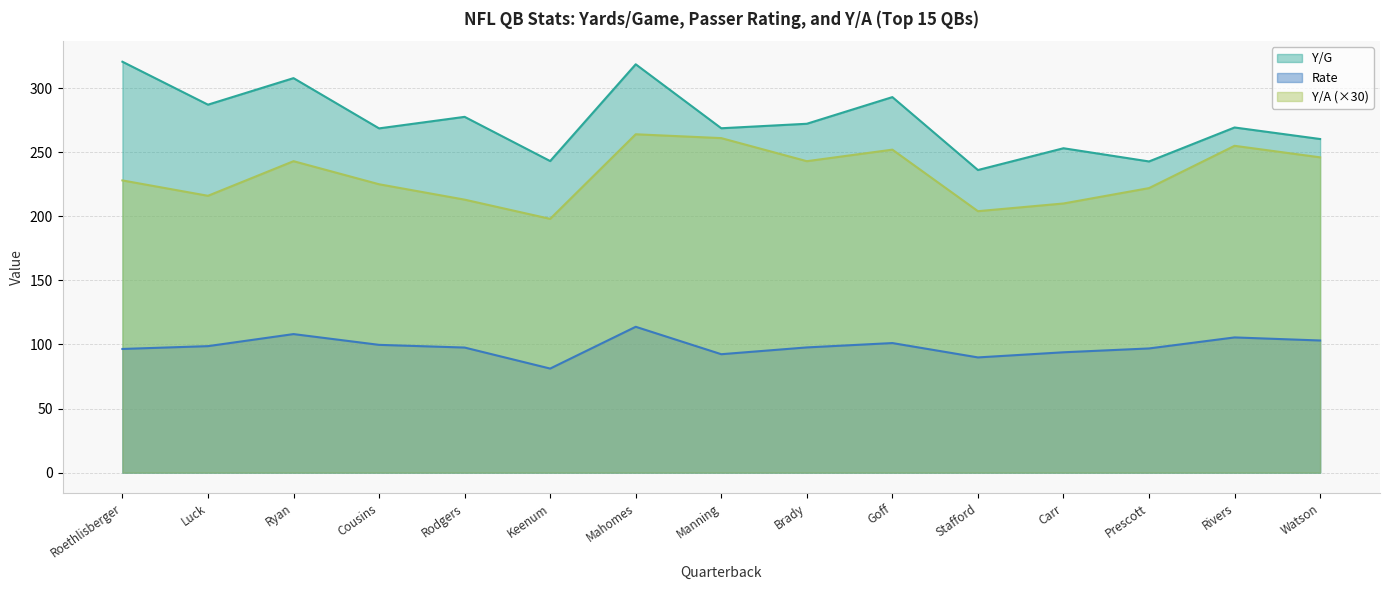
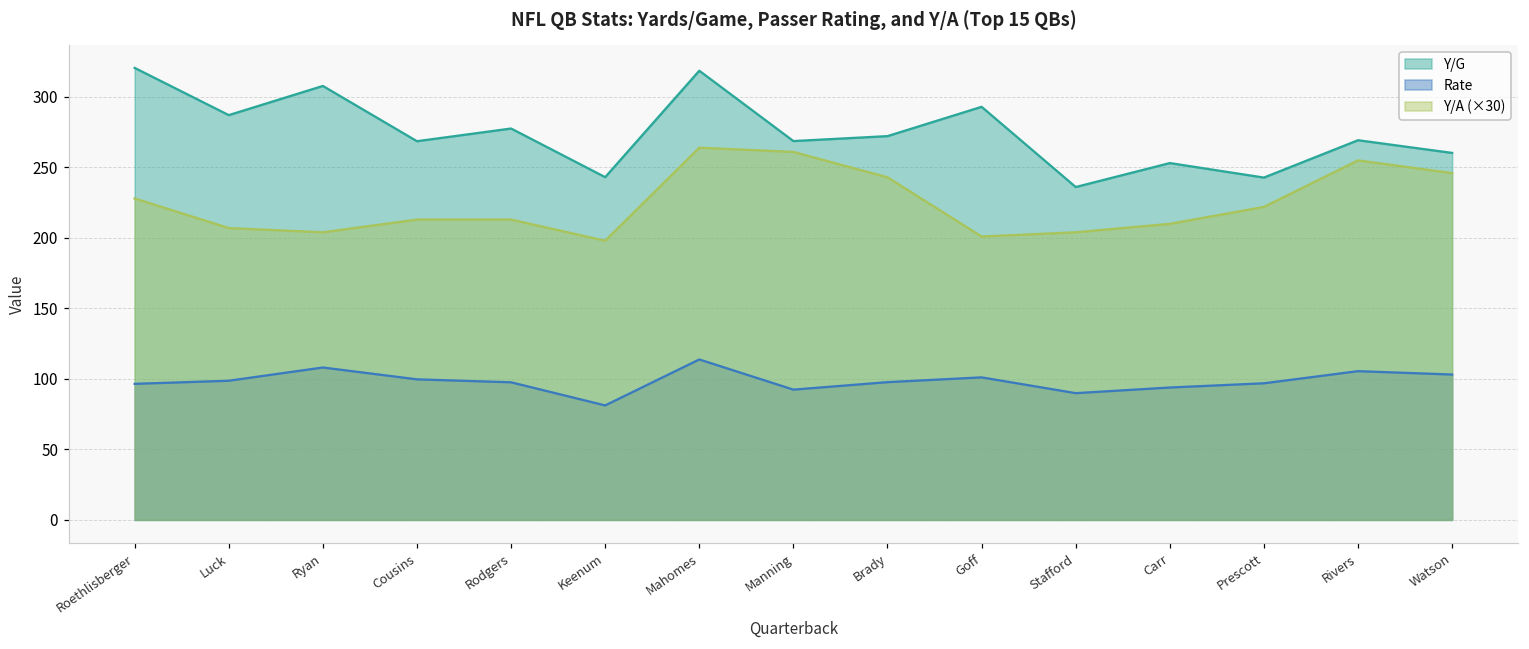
Y/A (×30), Luck: 216 -> 207
Y/A (×30), Ryan: 243 -> 204
Y/A (×30), Cousins: 225 -> 213
Y/A (×30), Goff: 252 -> 201
